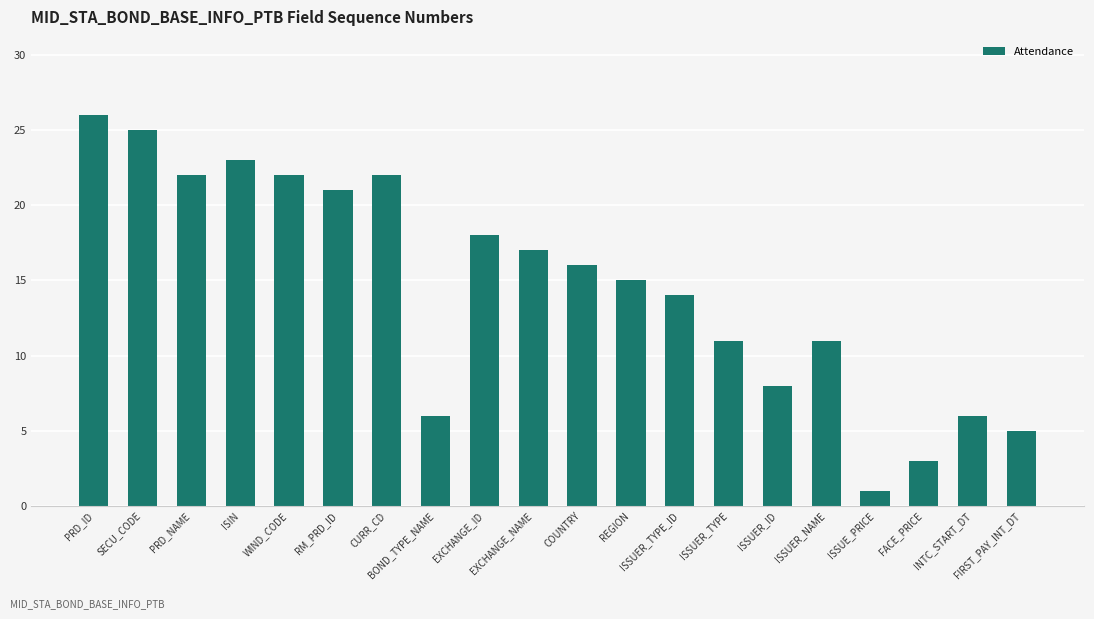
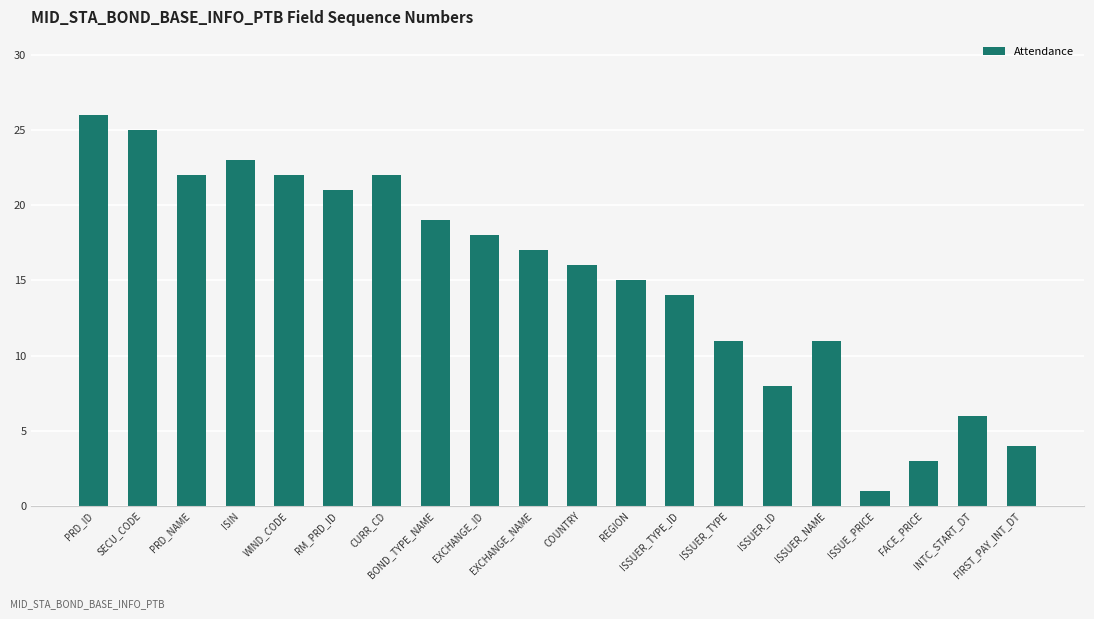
BOND_TYPE_NAME: 6 -> 19
FIRST_PAY_INT_DT: 5 -> 4
